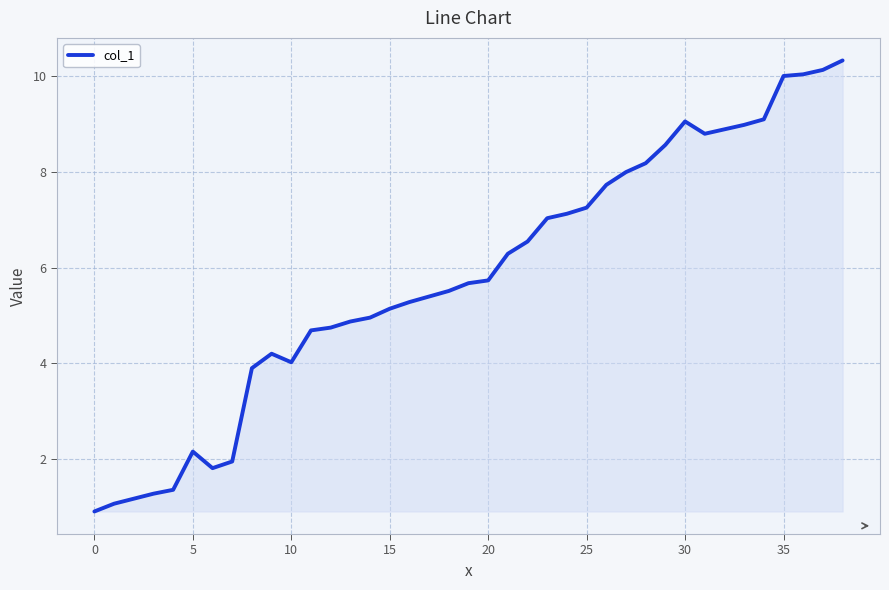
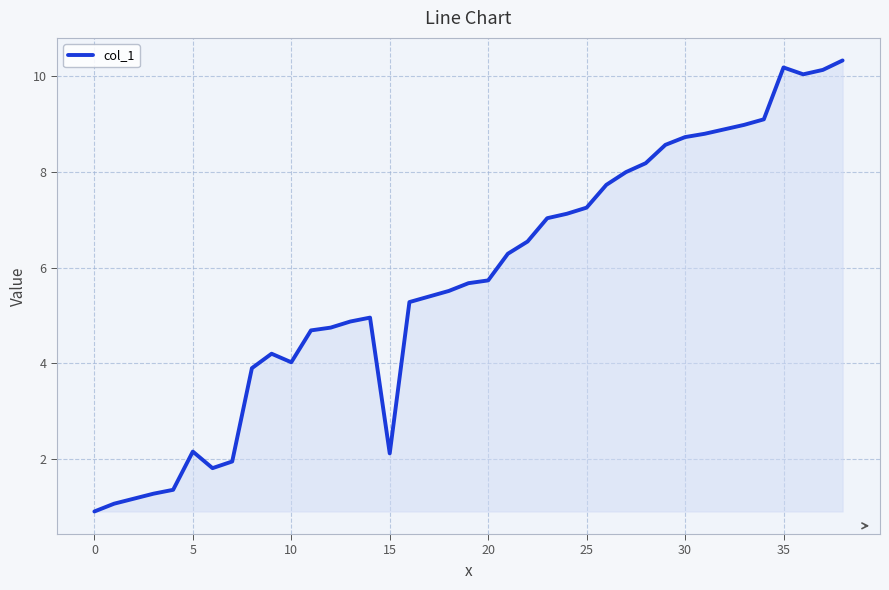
15: 5.1 -> 2.1
30: 9.1 -> 8.7
35: 10.0 -> 10.2
